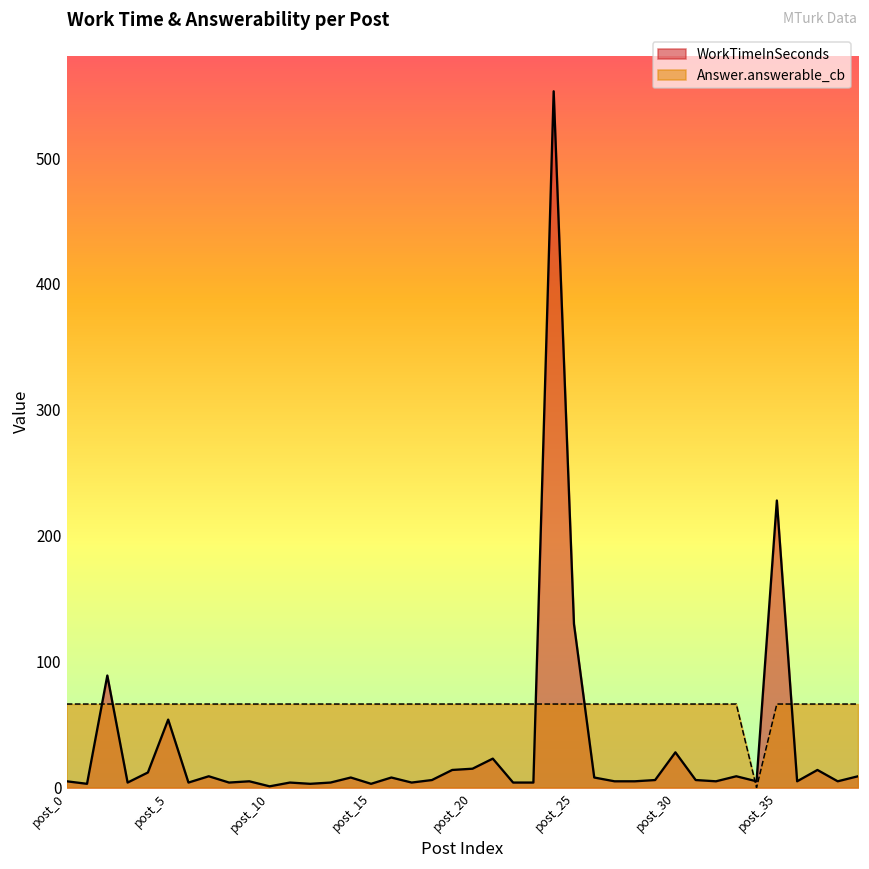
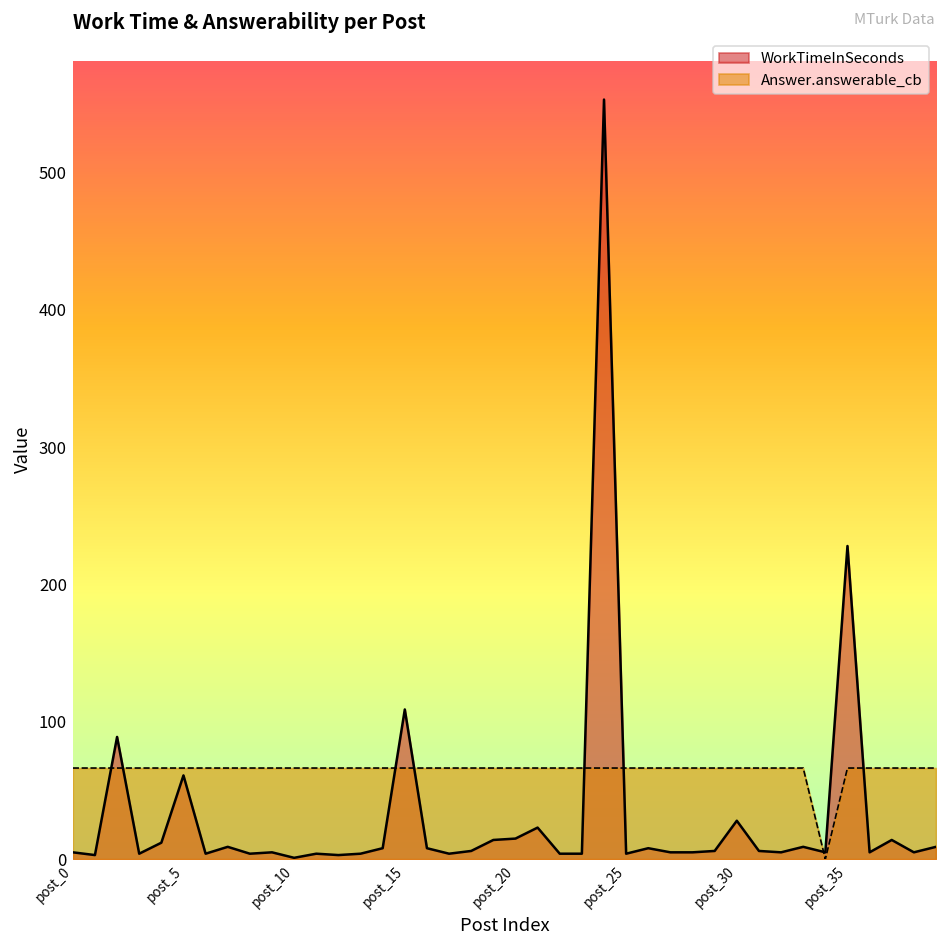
WorkTimeInSeconds, post_5: 54 -> 61
WorkTimeInSeconds, post_15: 3 -> 109
WorkTimeInSeconds, post_25: 130 -> 4
